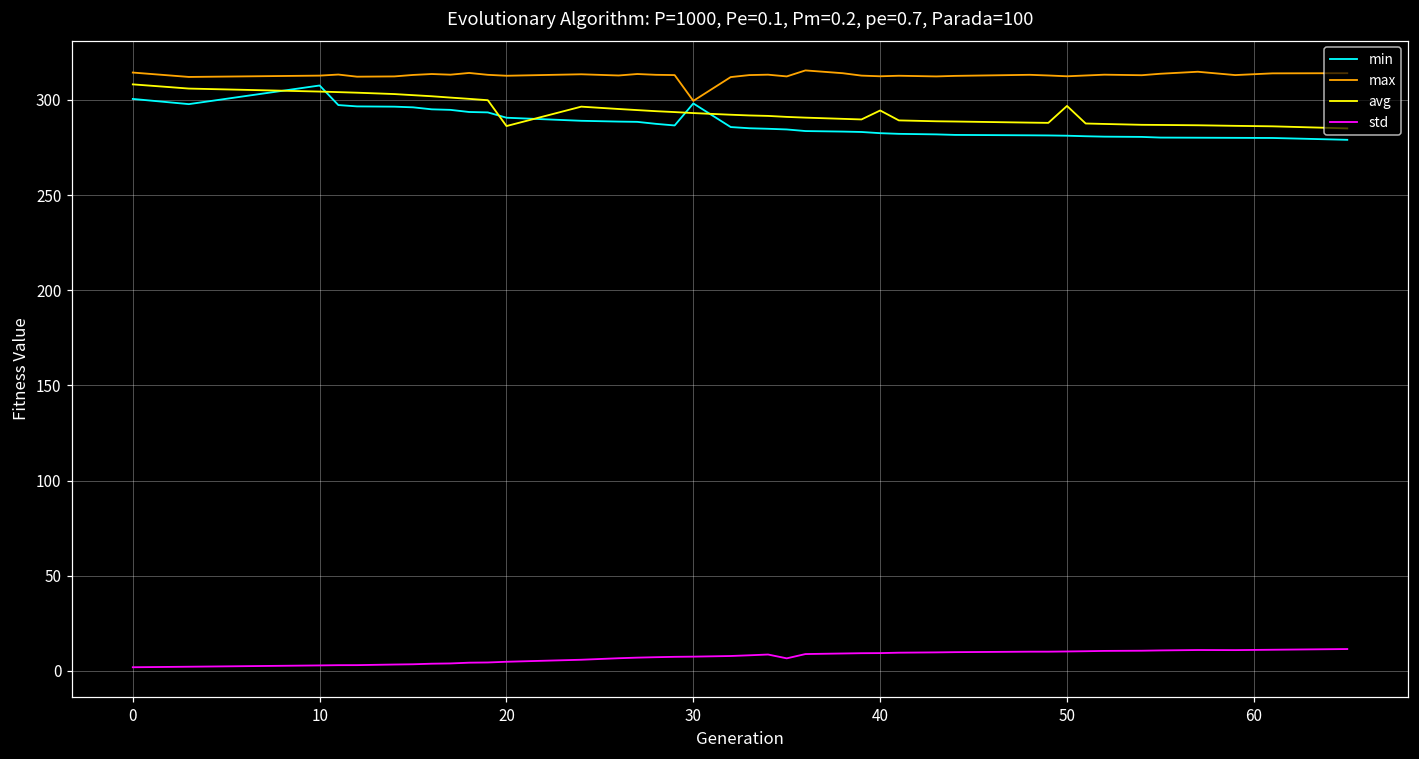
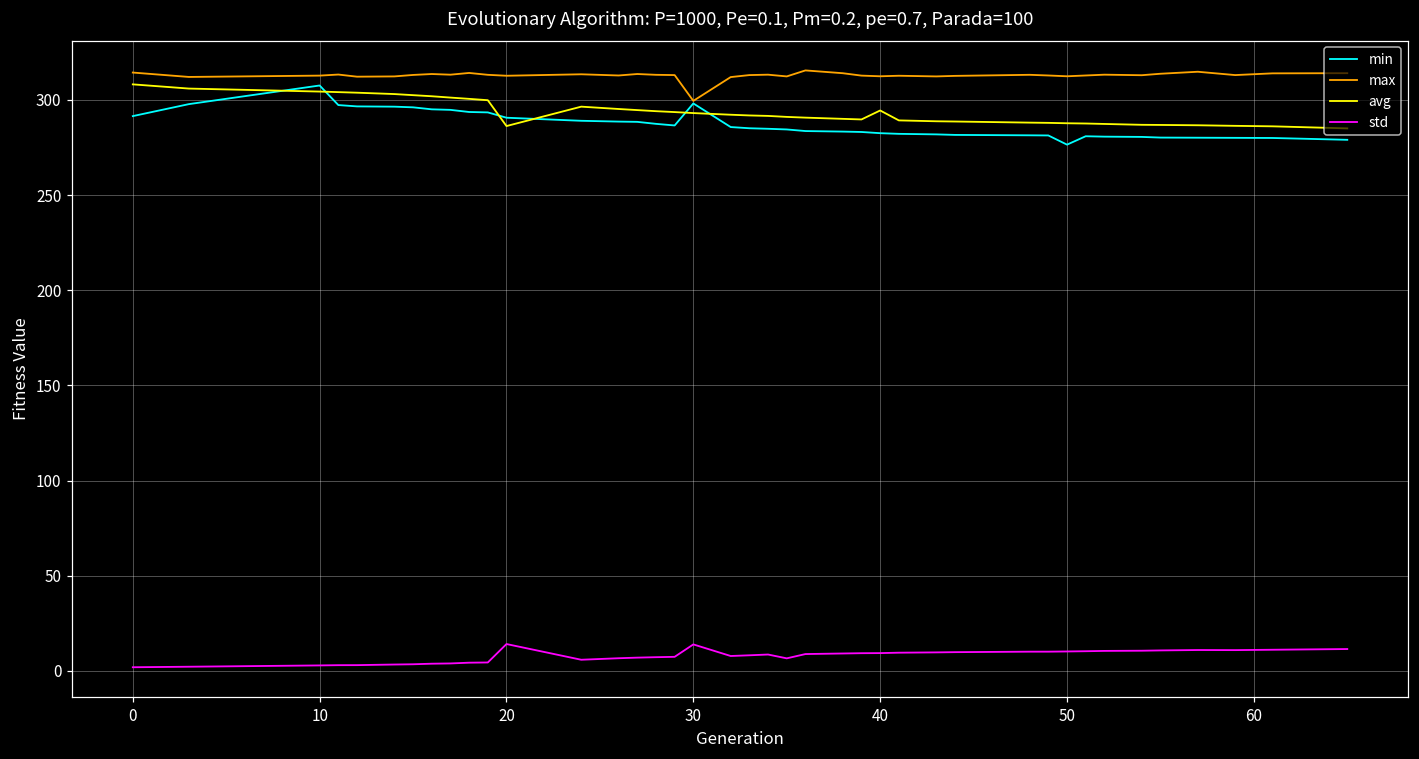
min, 0: 300 -> 291
std, 20: 5 -> 14
std, 30: 8 -> 14
min, 50: 281 -> 276
avg, 50: 297 -> 288
